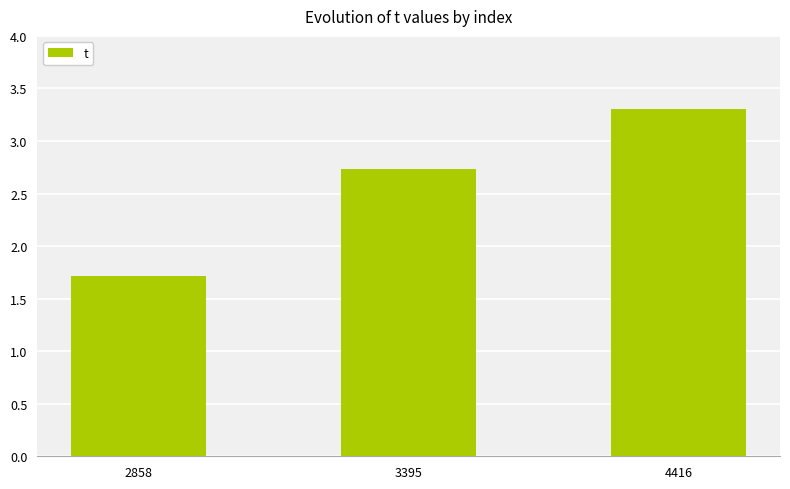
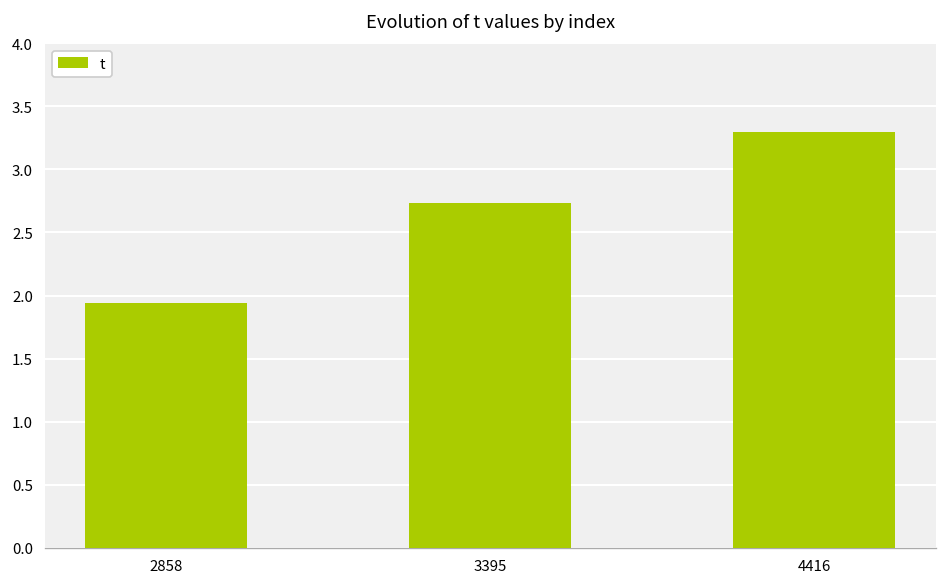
2858: 1.72 -> 1.94
